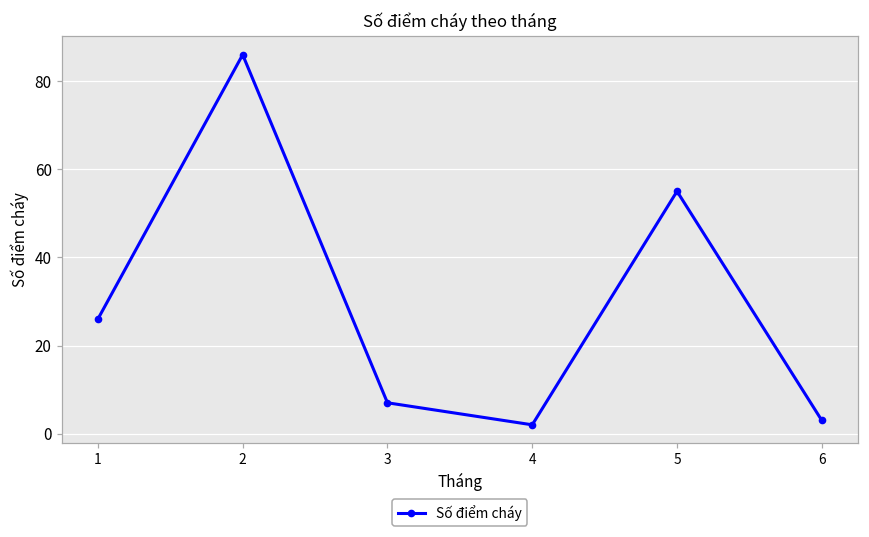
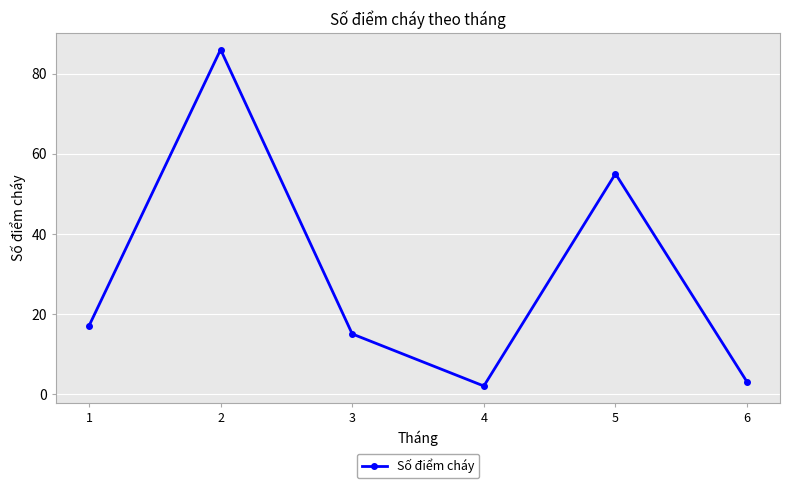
1: 26 -> 17
3: 7 -> 15
